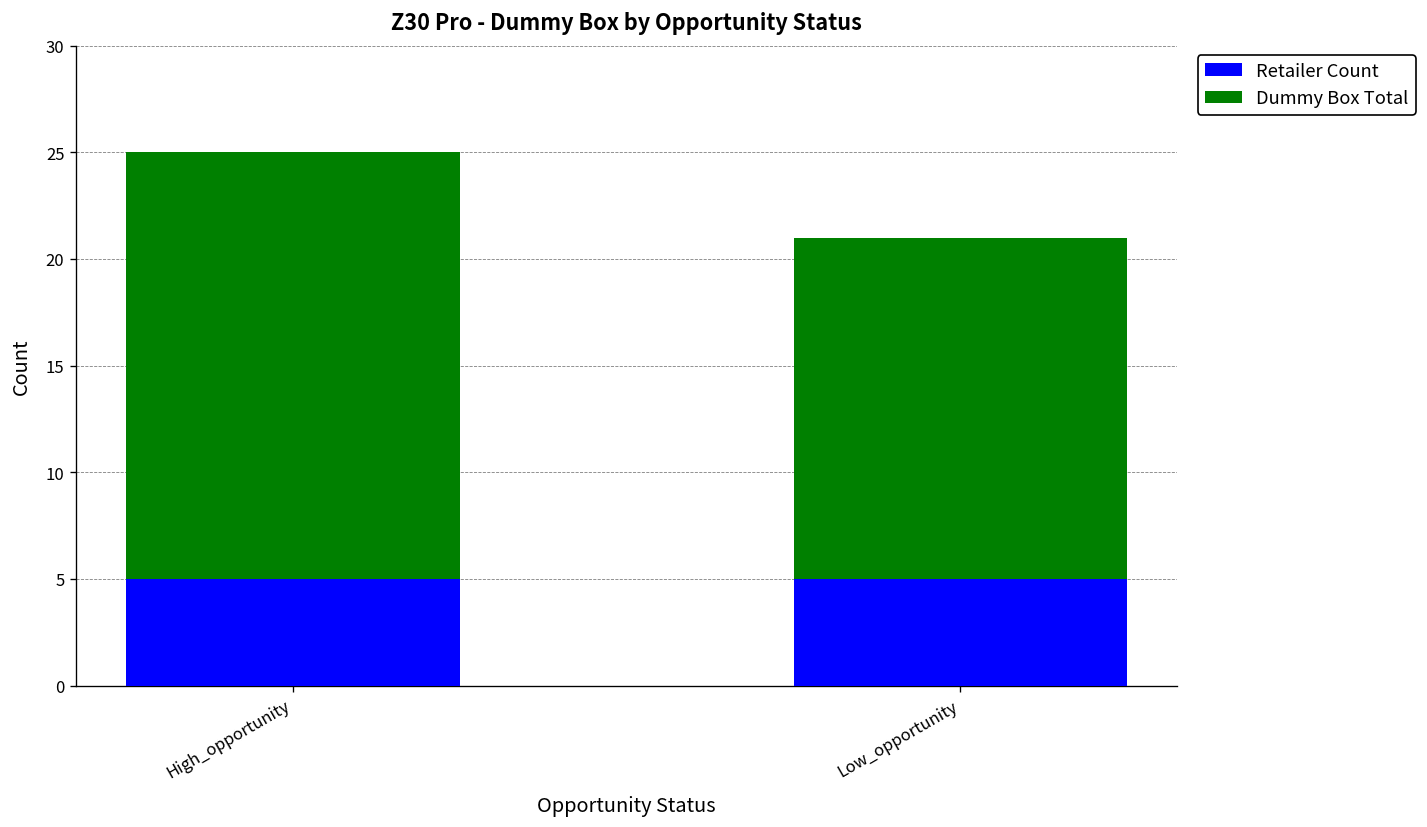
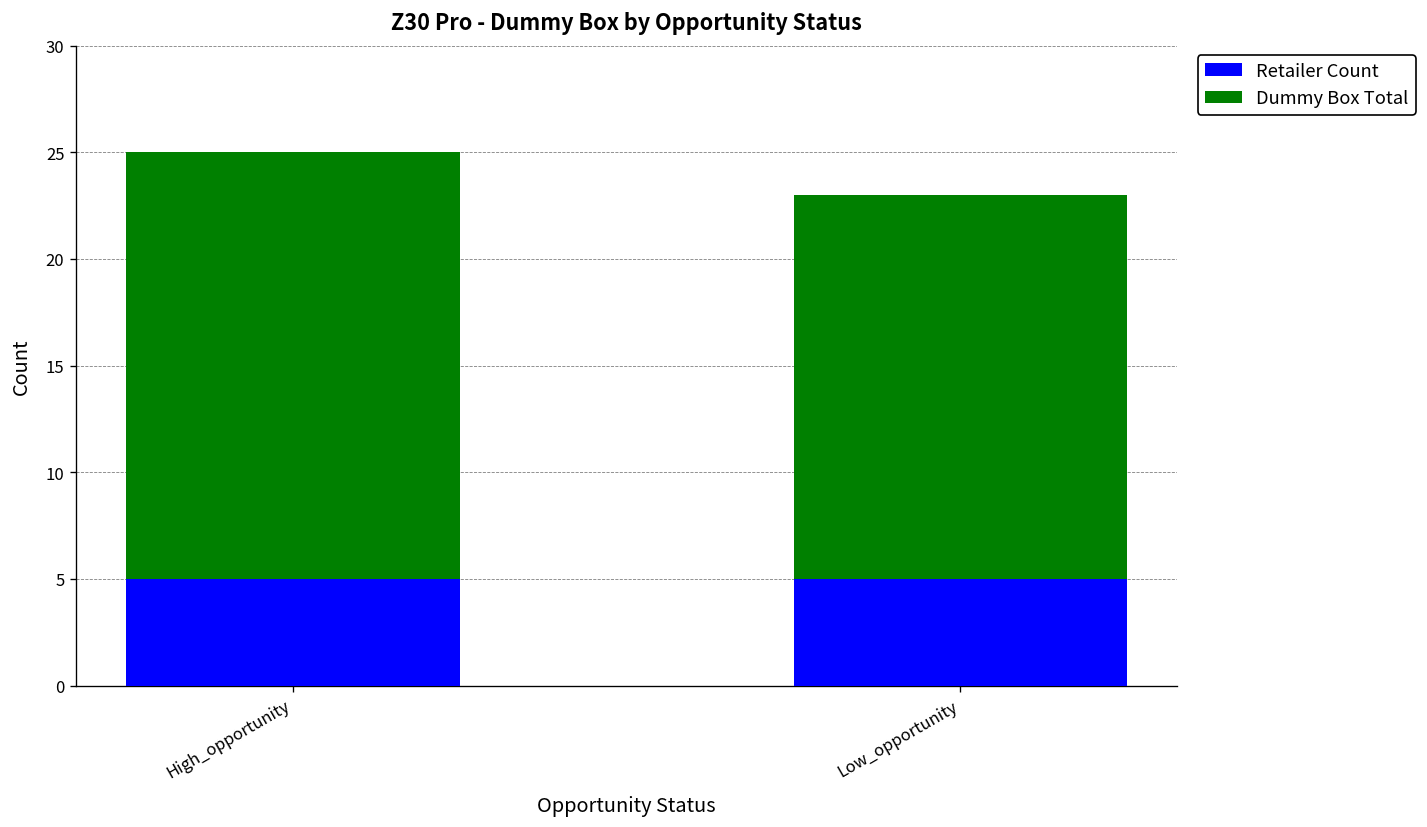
Dummy Box Total, Low_opportunity: 16 -> 18
